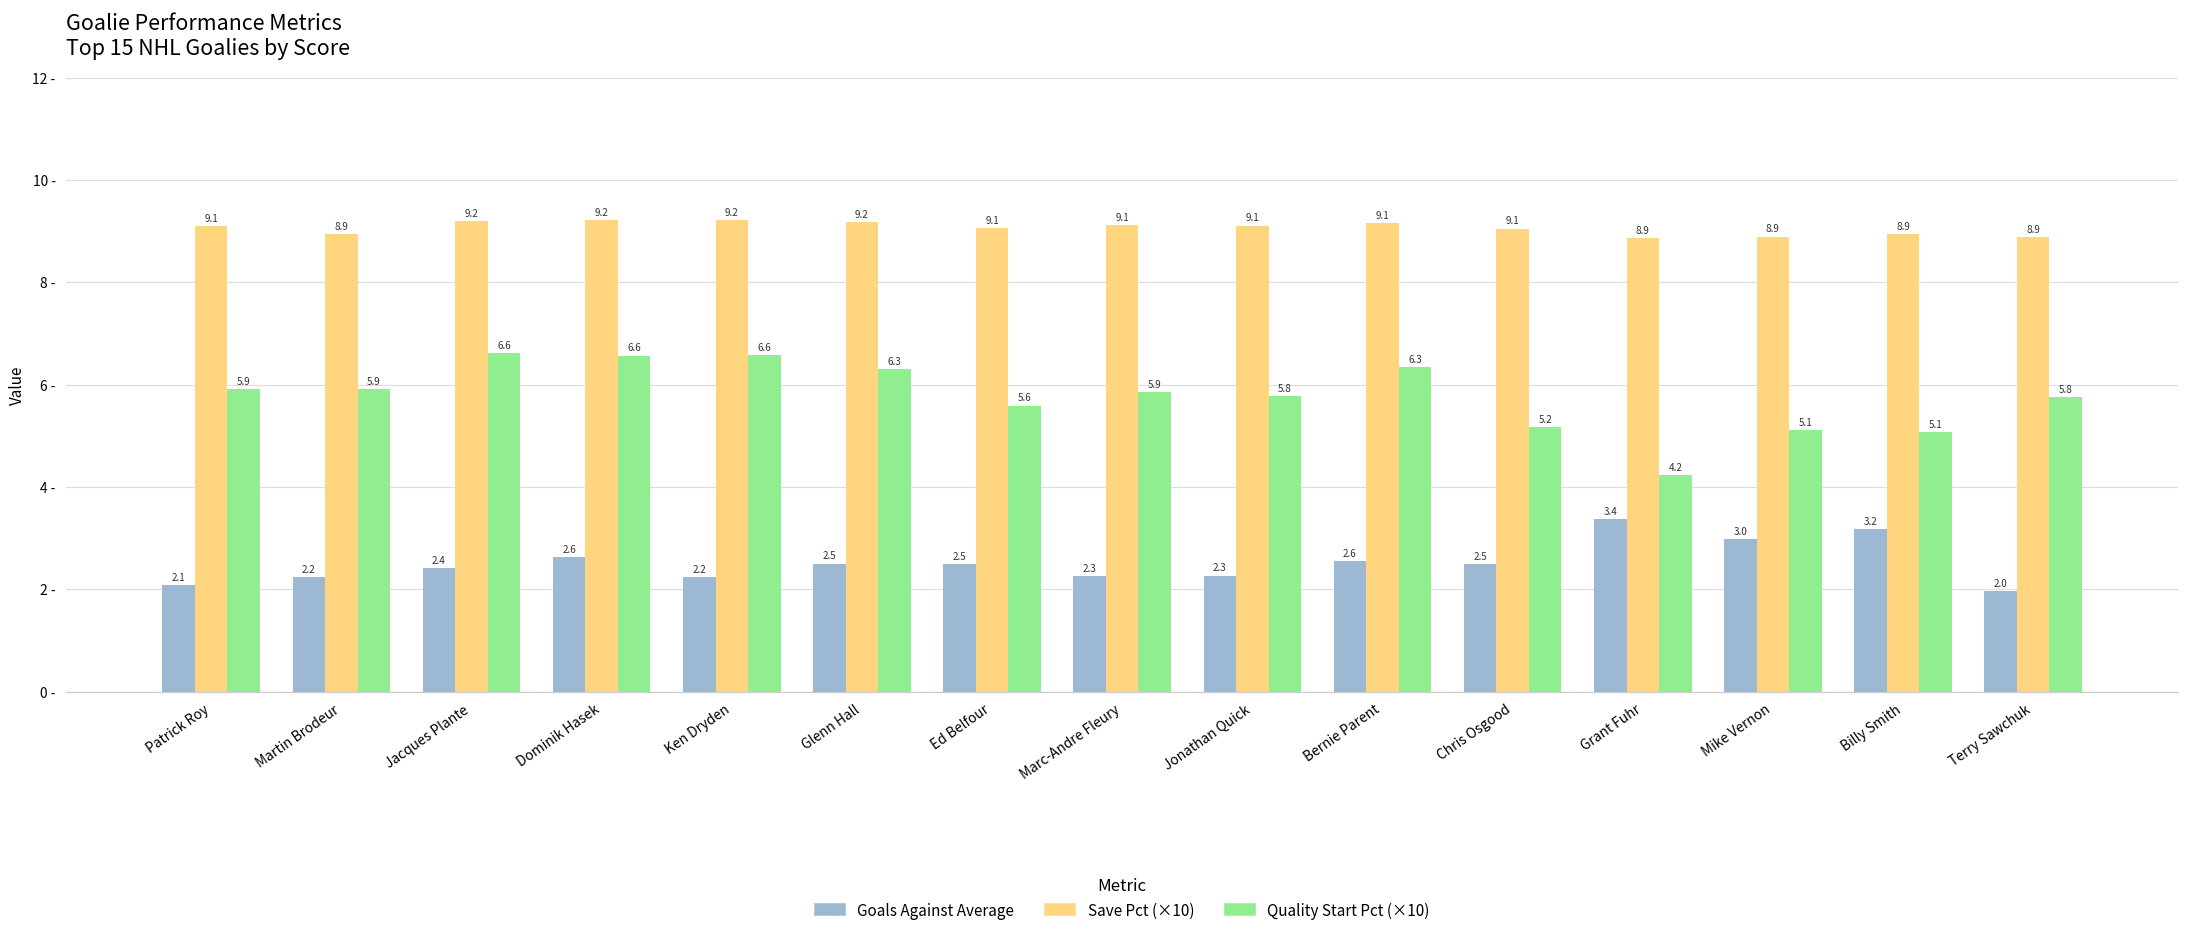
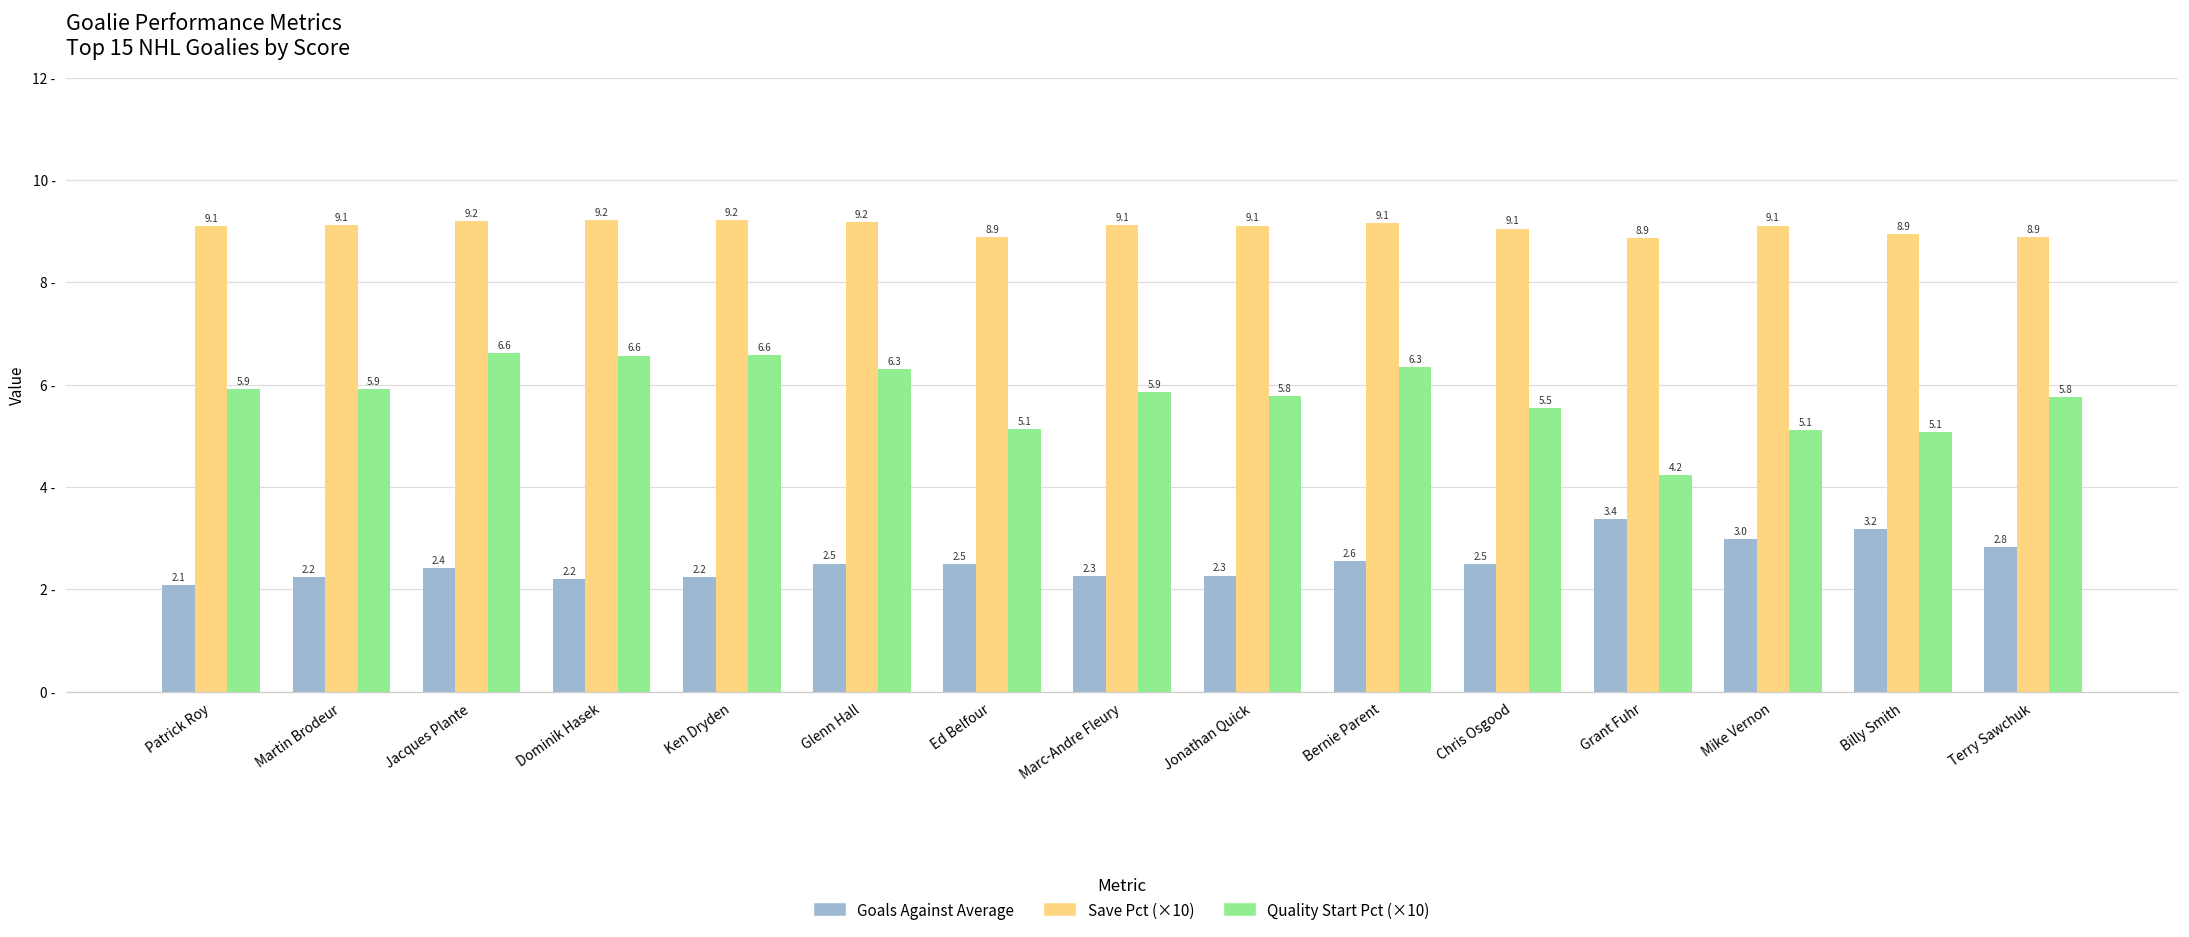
Save Pct (×10), Martin Brodeur: 8.9 -> 9.1
Goals Against Average, Dominik Hasek: 2.6 -> 2.2
Save Pct (×10), Ed Belfour: 9.1 -> 8.9
Quality Start Pct (×10), Ed Belfour: 5.6 -> 5.1
Quality Start Pct (×10), Chris Osgood: 5.2 -> 5.5
Save Pct (×10), Mike Vernon: 8.9 -> 9.1
Goals Against Average, Terry Sawchuk: 2.0 -> 2.8
